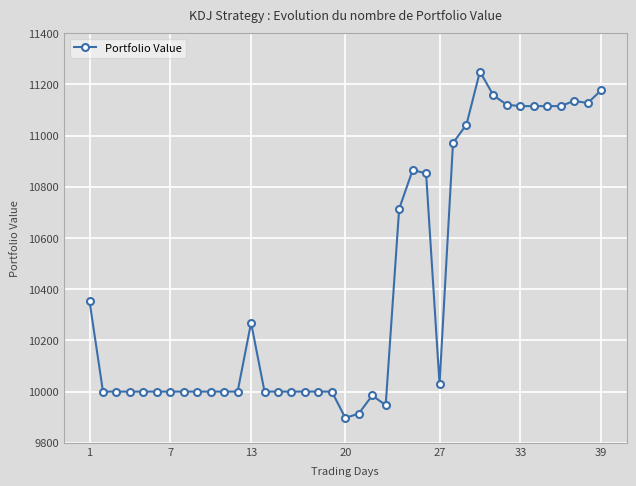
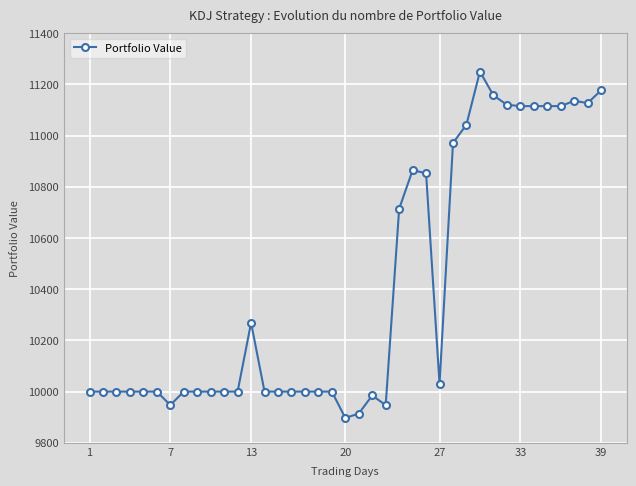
1: 10350 -> 10000
7: 10000 -> 9950
